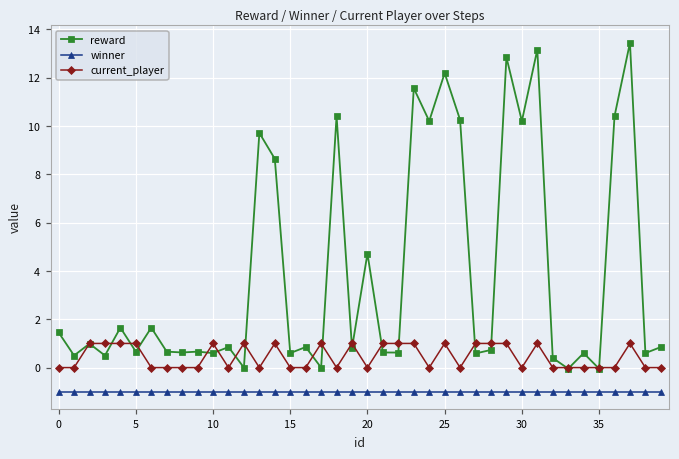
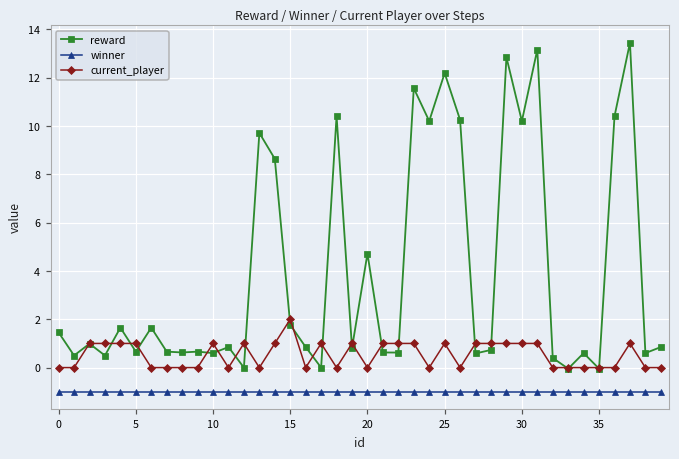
reward, 15: 0.6 -> 1.8
current_player, 15: 0 -> 2
current_player, 30: 0 -> 1
